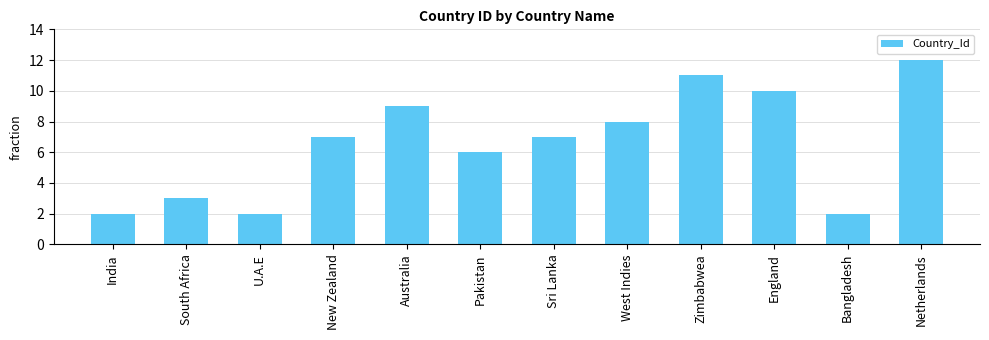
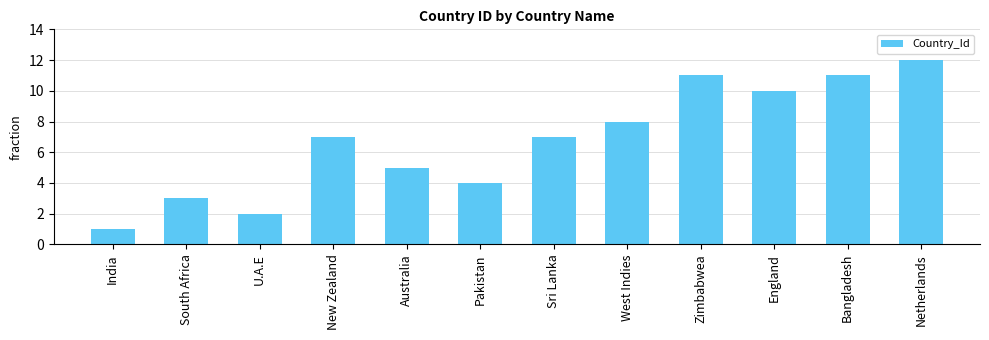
India: 2 -> 1
Australia: 9 -> 5
Pakistan: 6 -> 4
Bangladesh: 2 -> 11
